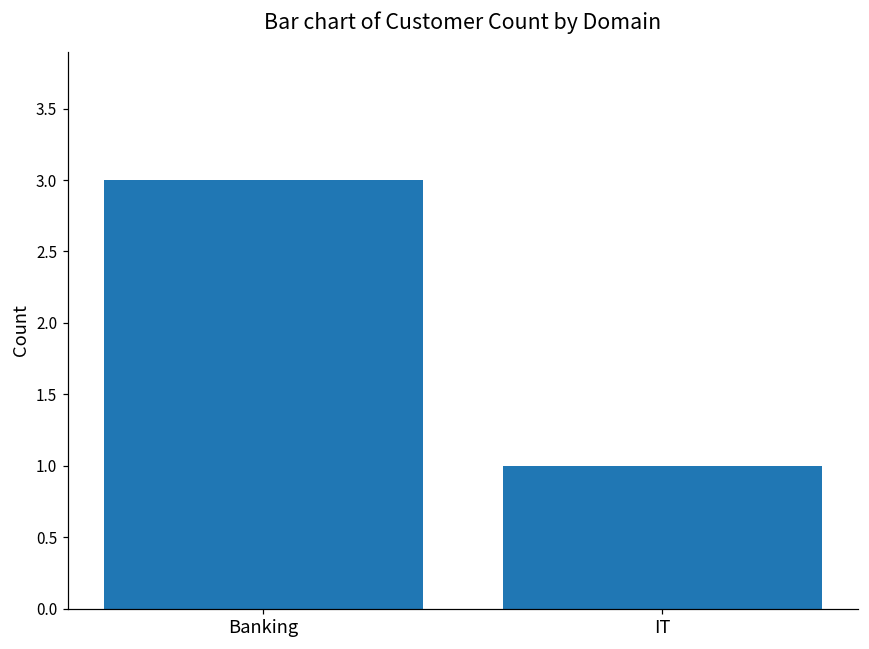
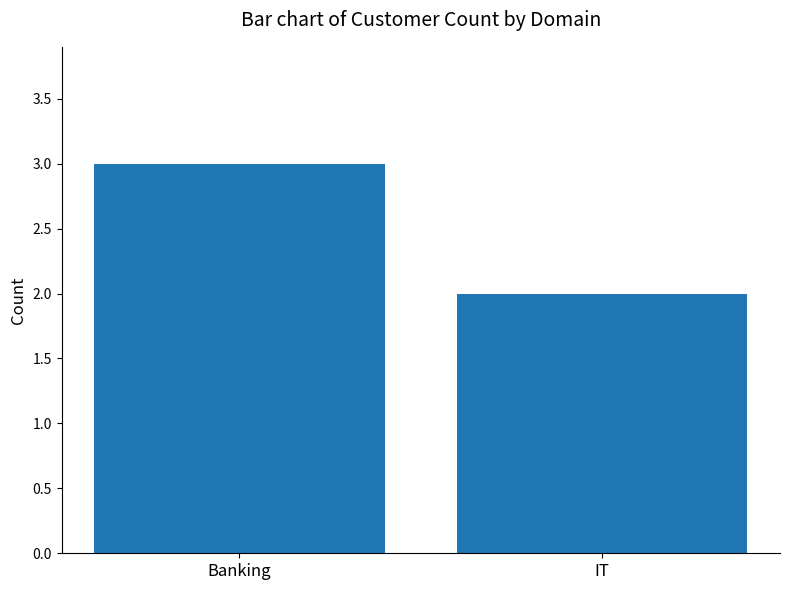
IT: 1 -> 2
